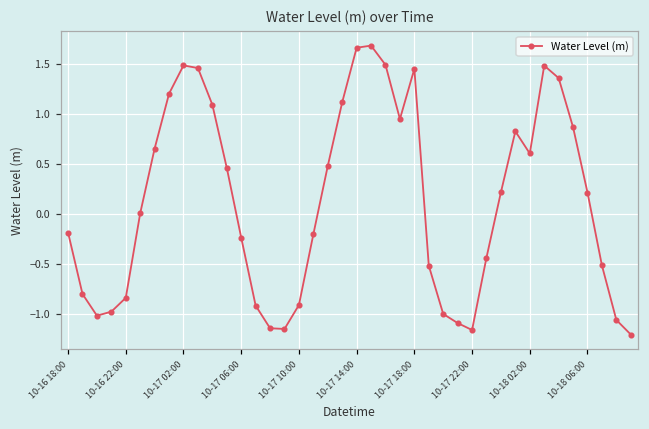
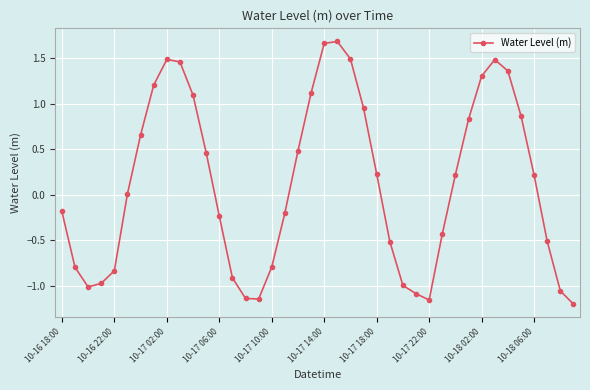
10-17 10:00: -0.9 -> -0.8
10-17 18:00: 1.5 -> 0.2
10-18 02:00: 0.6 -> 1.3
